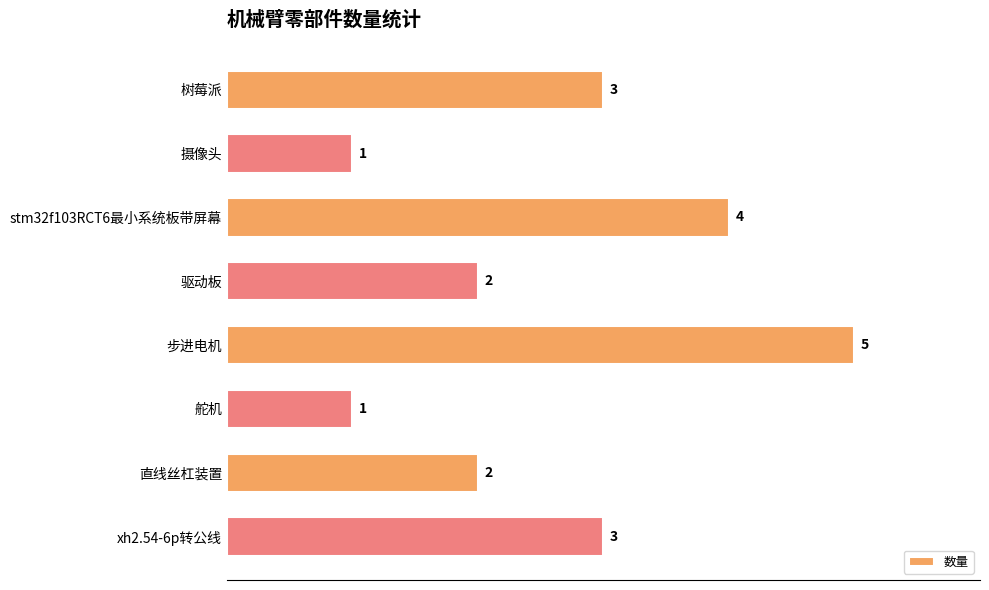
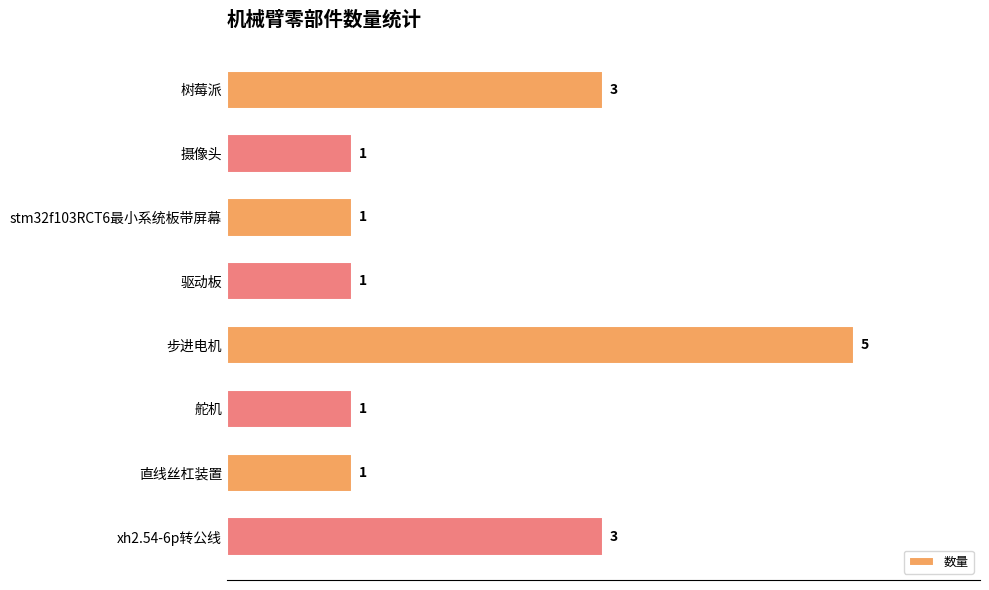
stm32f103RCT6最小系统板带屏幕: 4 -> 1
驱动板: 2 -> 1
直线丝杠装置: 2 -> 1
